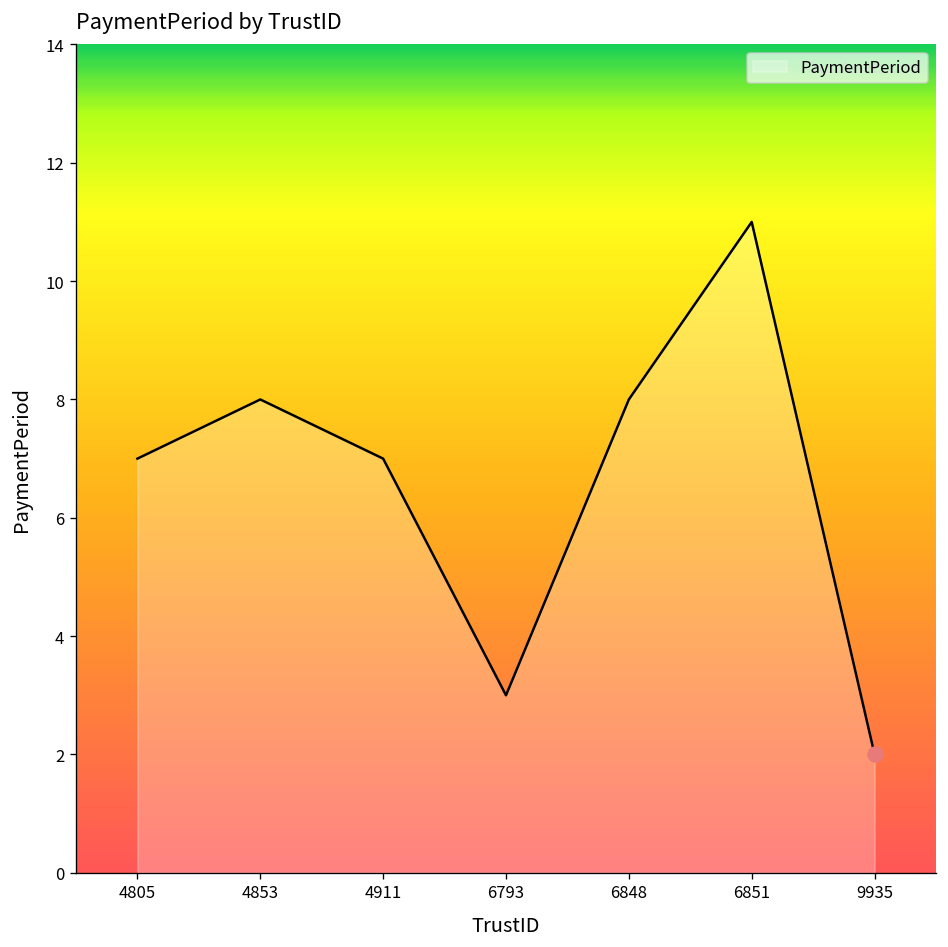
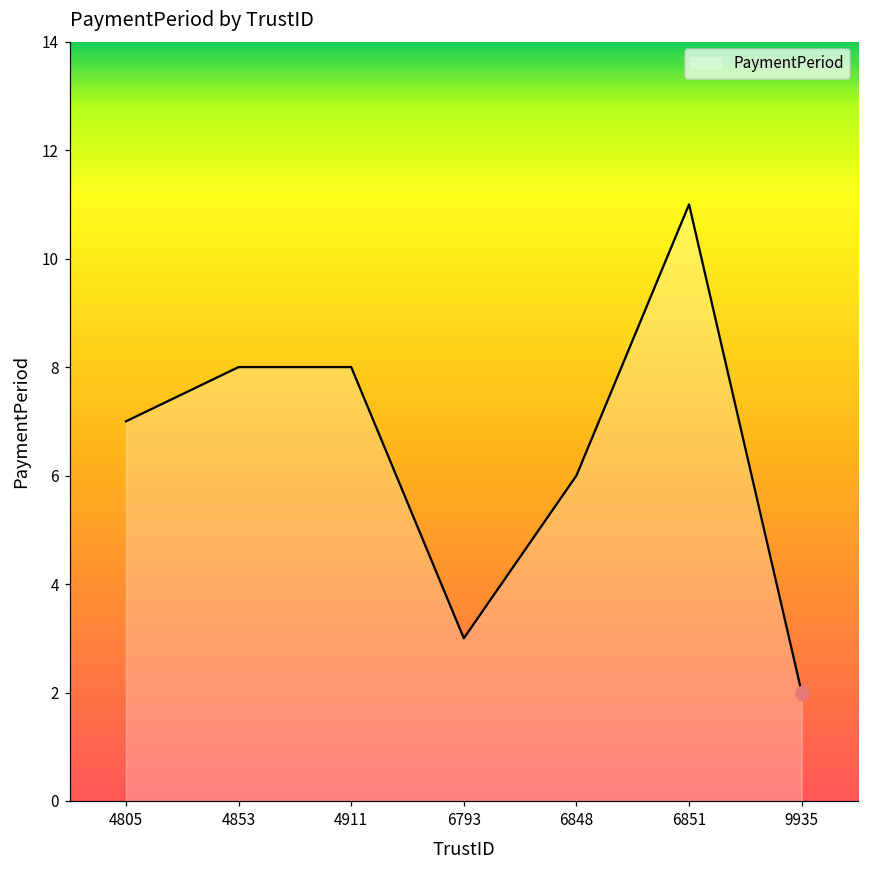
PaymentPeriod, 4911: 7 -> 8
PaymentPeriod, 6848: 8 -> 6
